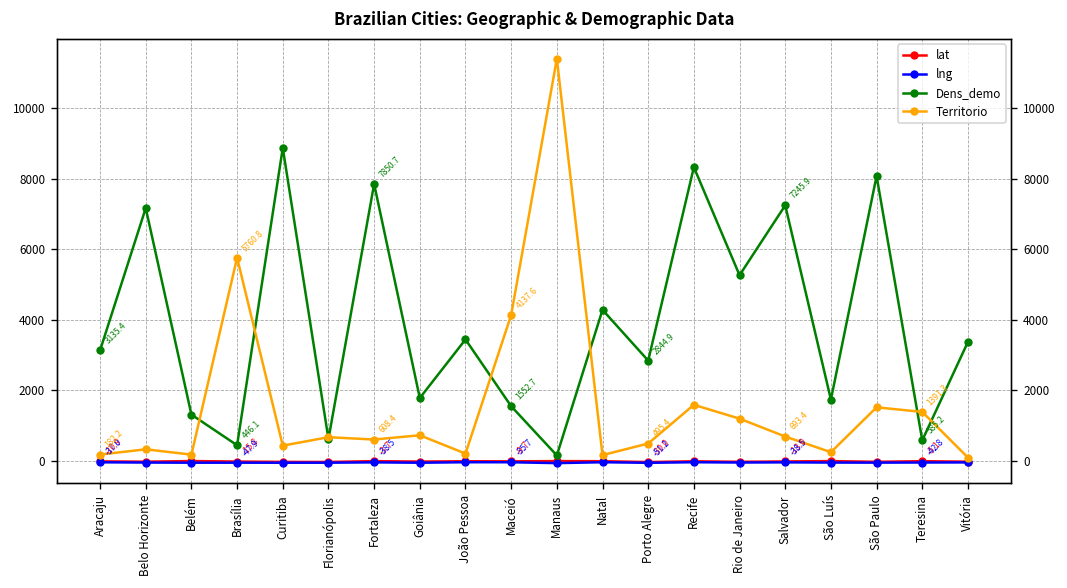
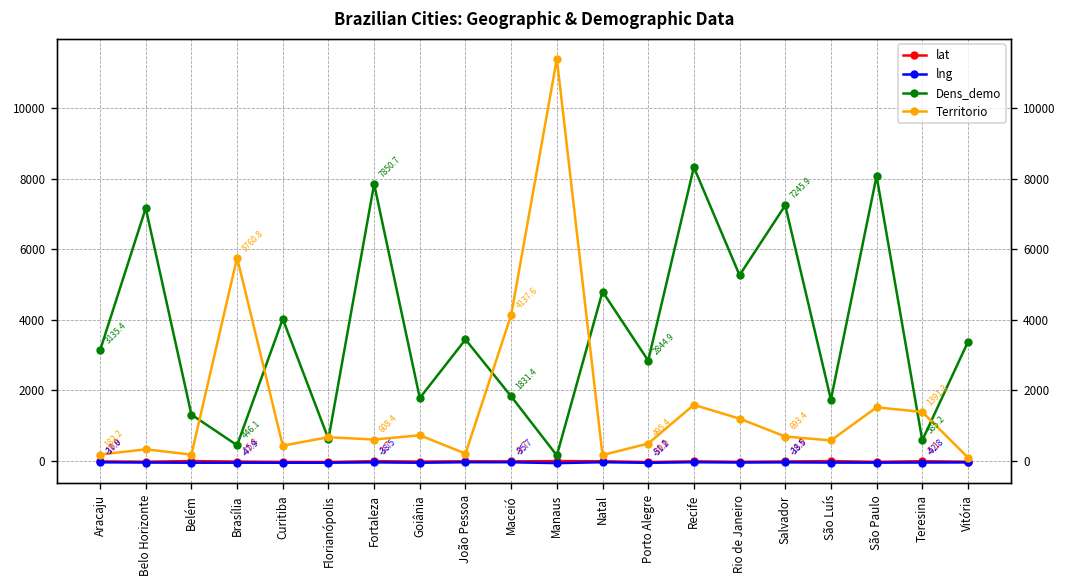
Dens_demo, Curitiba: 8900 -> 4000
Dens_demo, Maceió: 1552.7 -> 1831.4
Dens_demo, Natal: 4300 -> 4800
Territorio, São Luís: 200 -> 600
